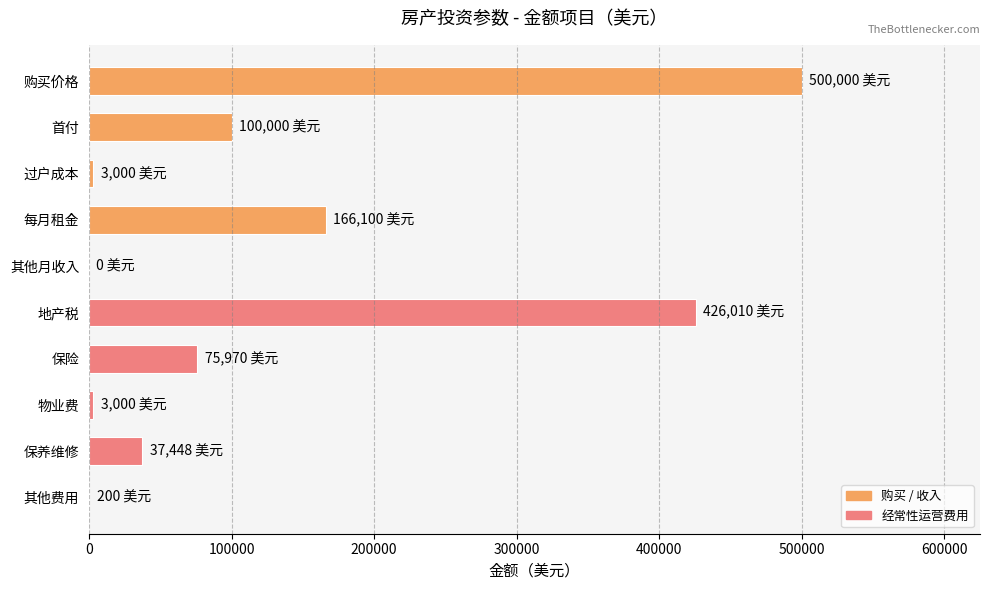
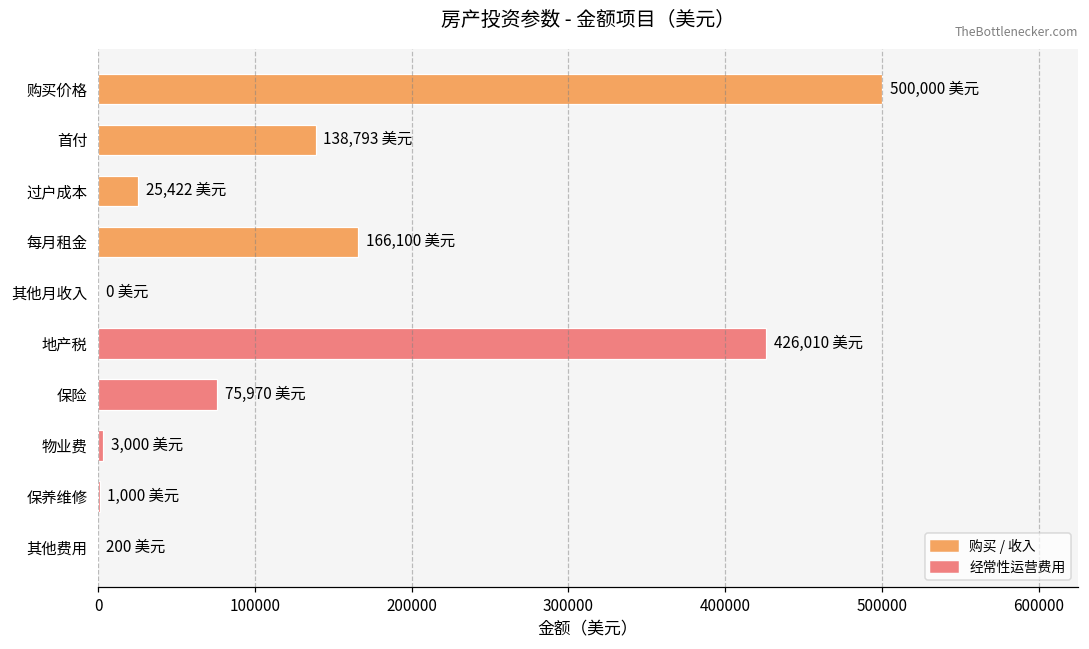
首付: 100,000 -> 138,793
过户成本: 3,000 -> 25,422
保养维修: 37,448 -> 1,000
